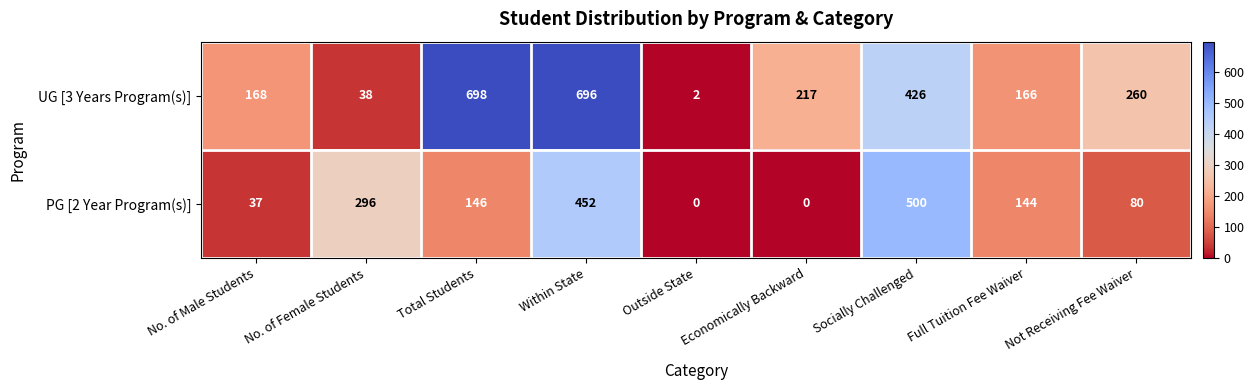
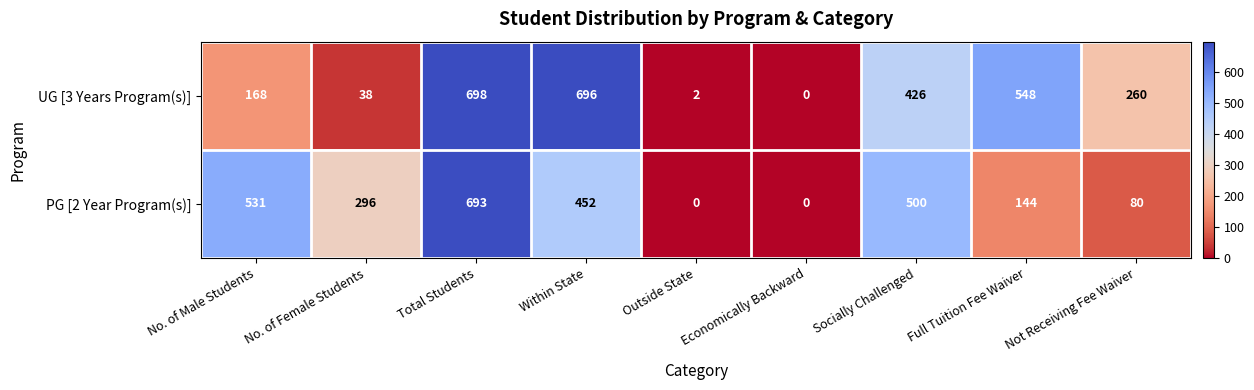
UG [3 Years Program(s)], Economically Backward: 217 -> 0
UG [3 Years Program(s)], Full Tuition Fee Waiver: 166 -> 548
PG [2 Year Program(s)], No. of Male Students: 37 -> 531
PG [2 Year Program(s)], Total Students: 146 -> 693
